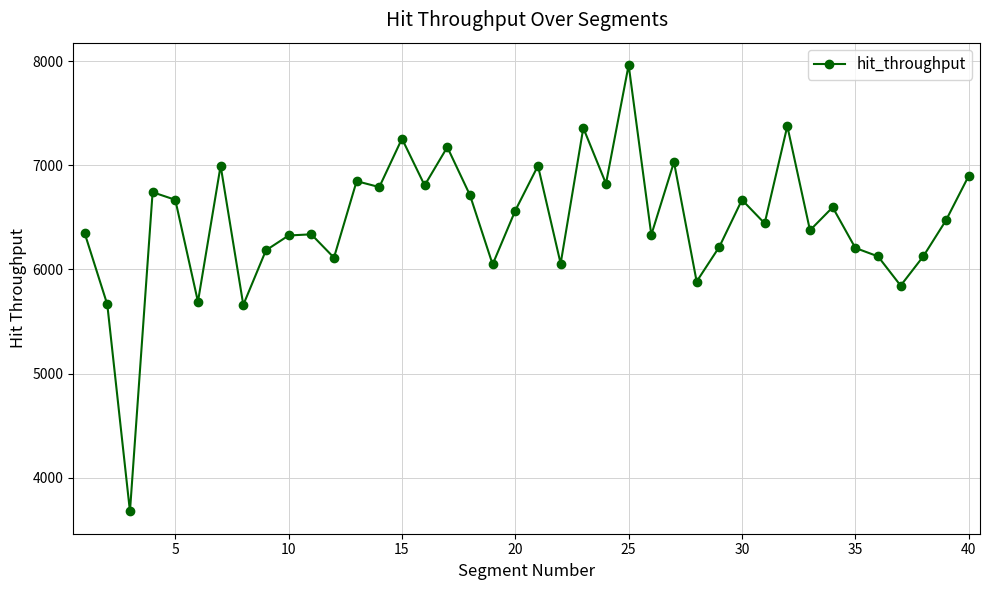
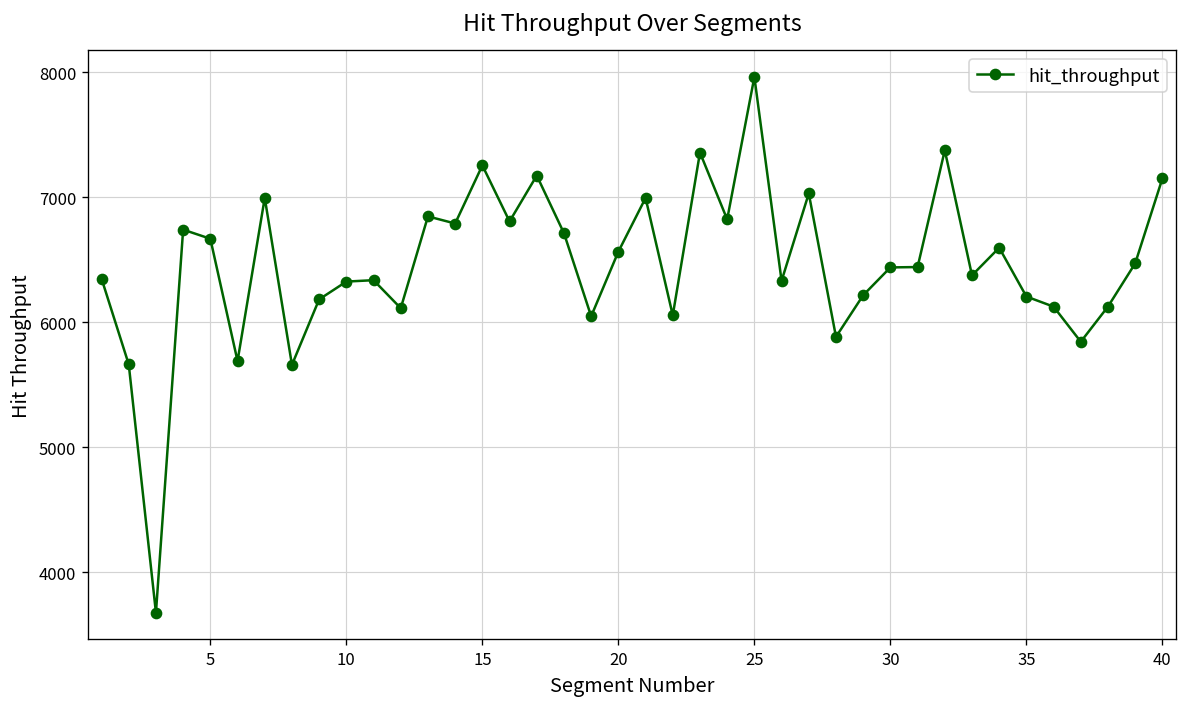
30: 6670 -> 6440
40: 6900 -> 7150
